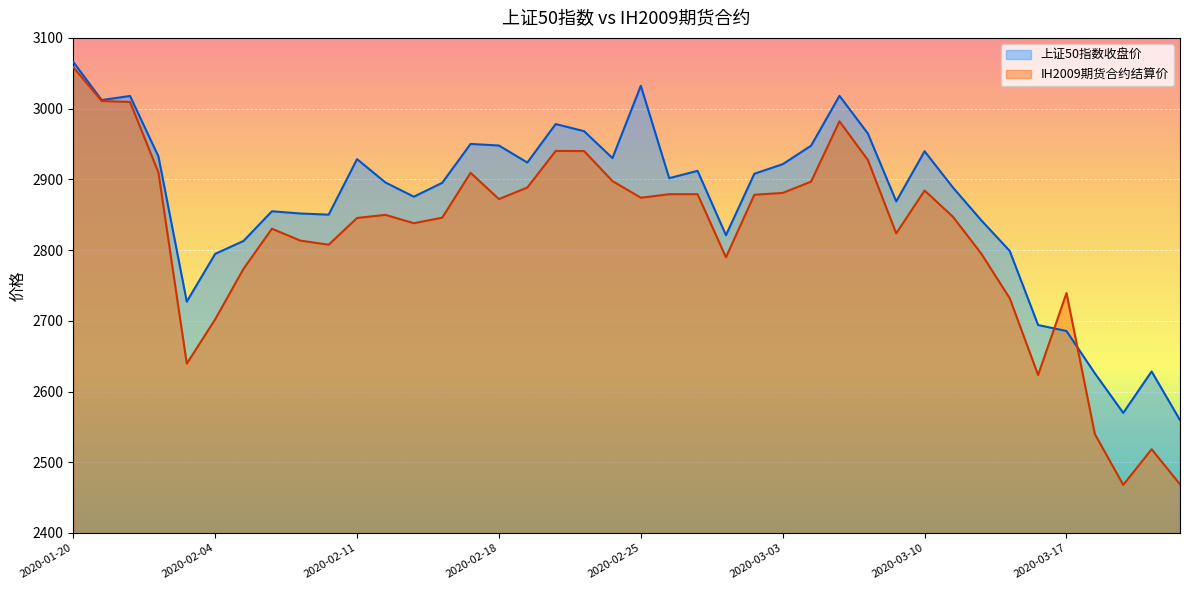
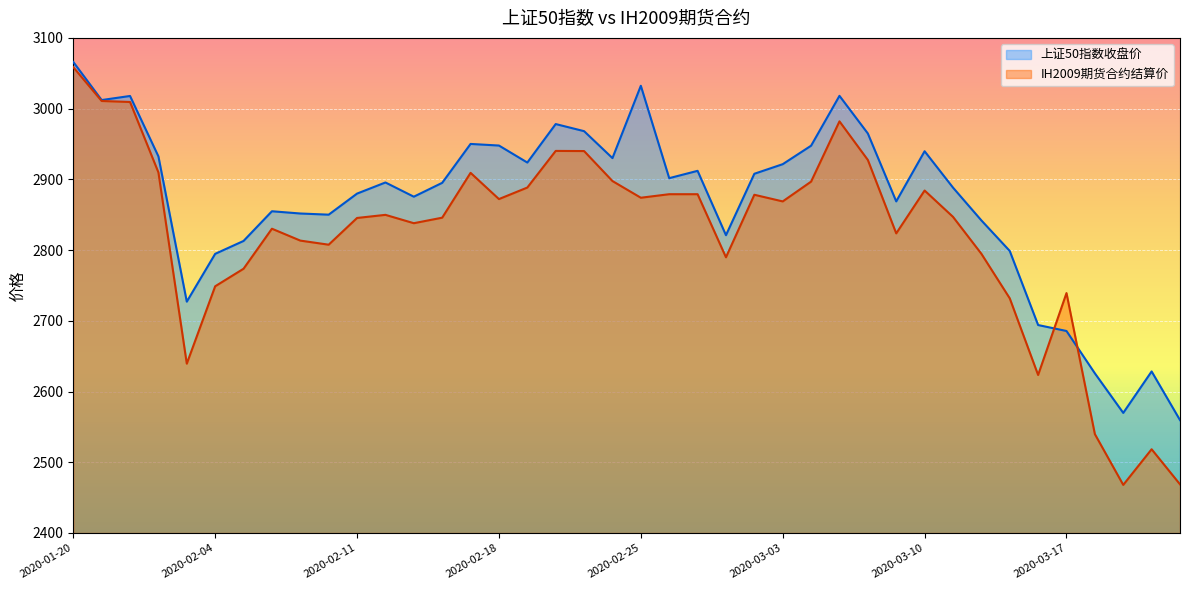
IH2009期货合约结算价, 2020-02-04: 2700 -> 2750
上证50指数收盘价, 2020-02-11: 2930 -> 2880
IH2009期货合约结算价, 2020-03-03: 2880 -> 2870
